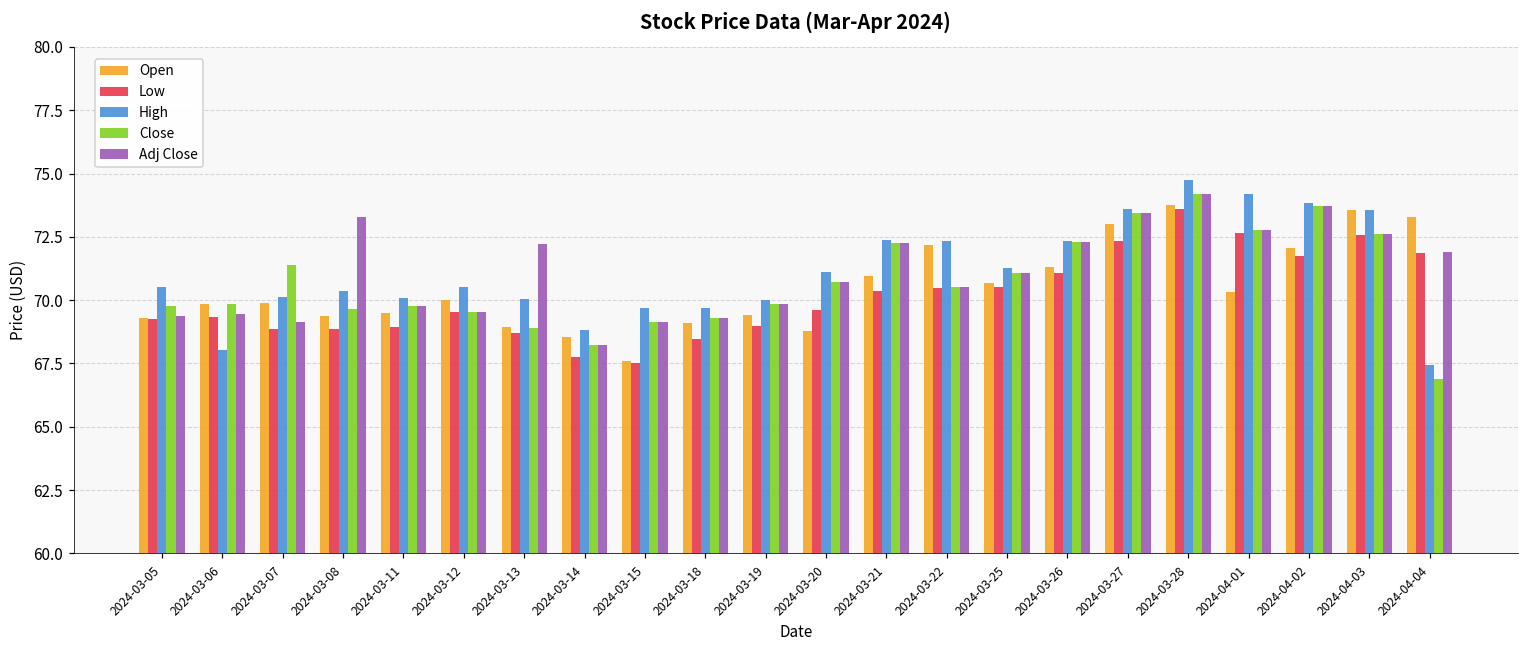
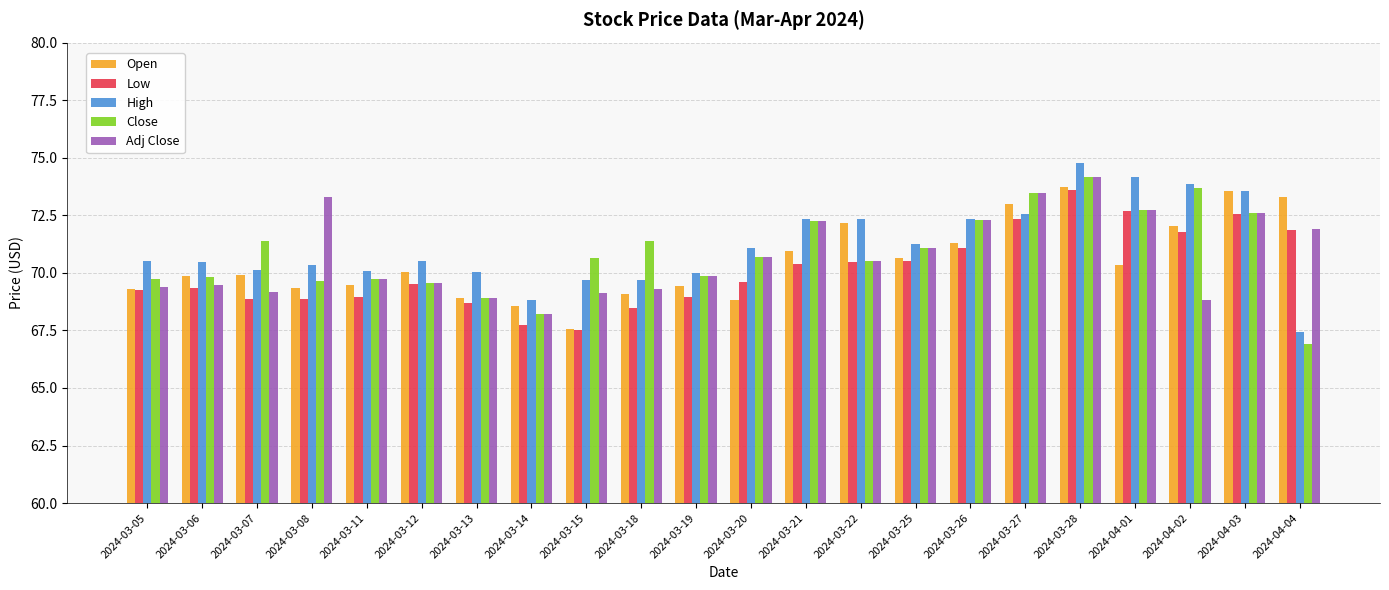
High, 2024-03-06: 68.0 -> 70.5
Adj Close, 2024-03-13: 72.2 -> 68.9
Close, 2024-03-15: 69.1 -> 70.6
Close, 2024-03-18: 69.3 -> 71.4
High, 2024-03-27: 73.6 -> 72.5
Adj Close, 2024-04-02: 73.7 -> 68.8
